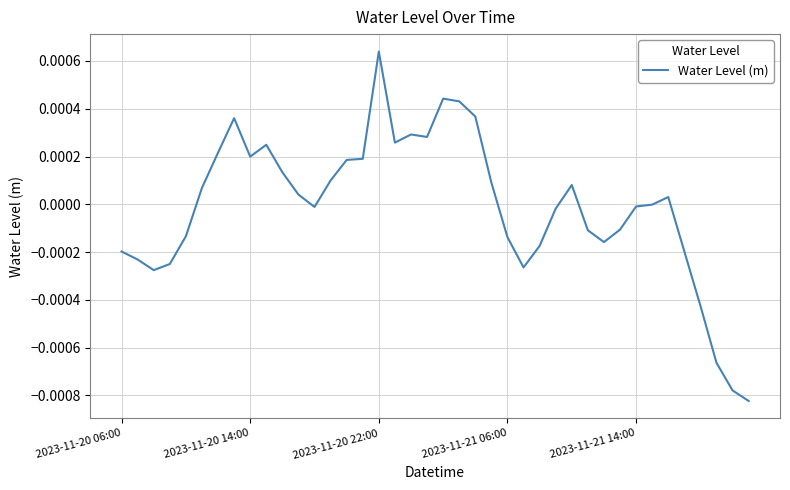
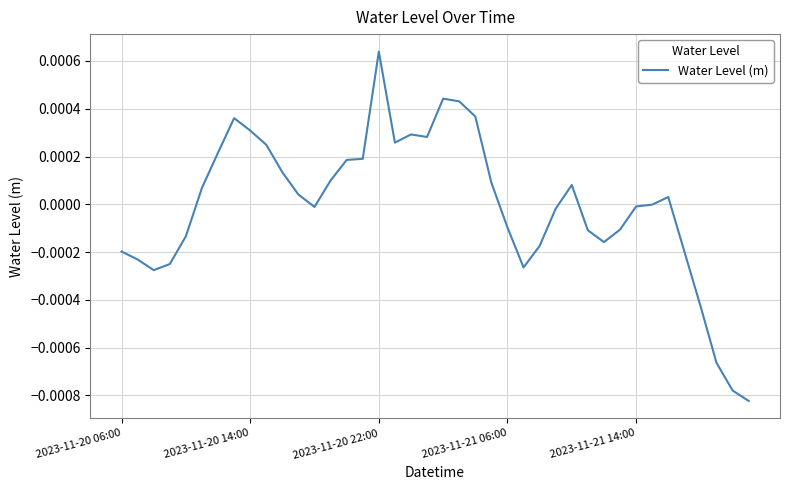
2023-11-20 14:00: 0.00020 -> 0.00031
2023-11-21 06:00: -0.00014 -> -0.00010
